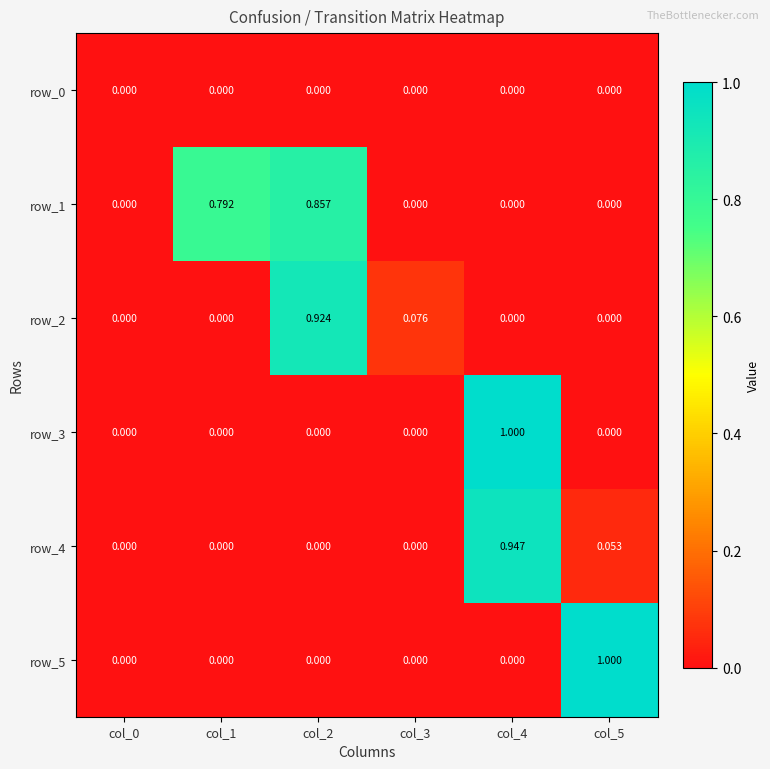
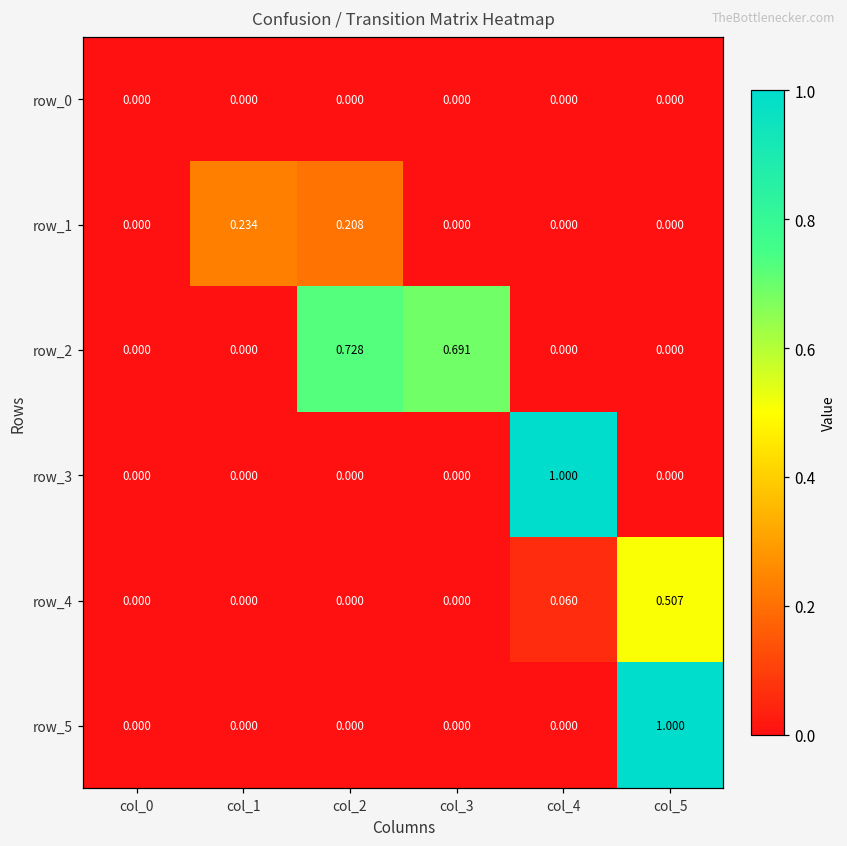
row_1, col_1: 0.792 -> 0.234
row_1, col_2: 0.857 -> 0.208
row_2, col_2: 0.924 -> 0.728
row_2, col_3: 0.076 -> 0.691
row_4, col_4: 0.947 -> 0.060
row_4, col_5: 0.053 -> 0.507
